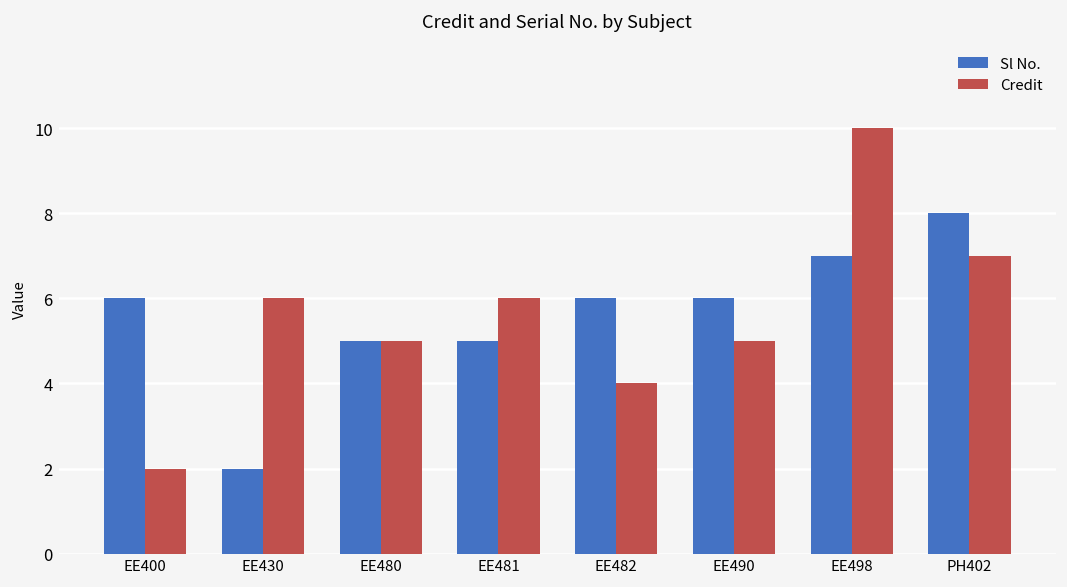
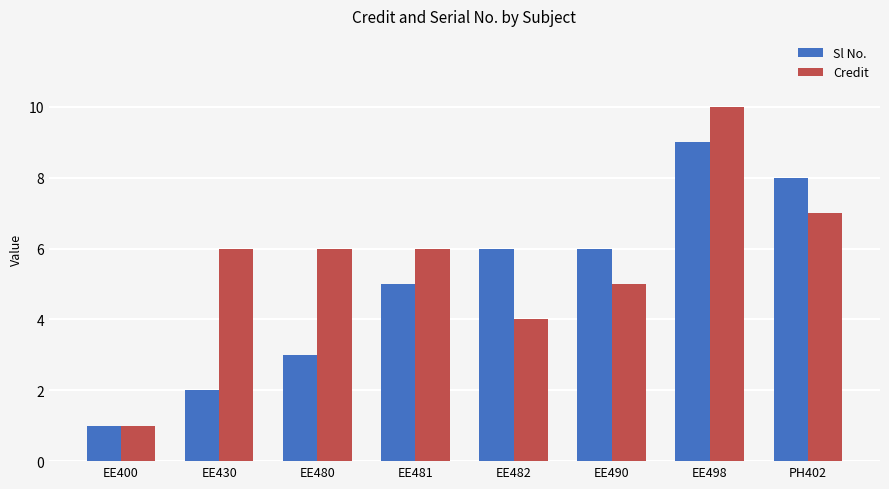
Sl No., EE400: 6 -> 1
Credit, EE400: 2 -> 1
Sl No., EE480: 5 -> 3
Credit, EE480: 5 -> 6
Sl No., EE498: 7 -> 9
